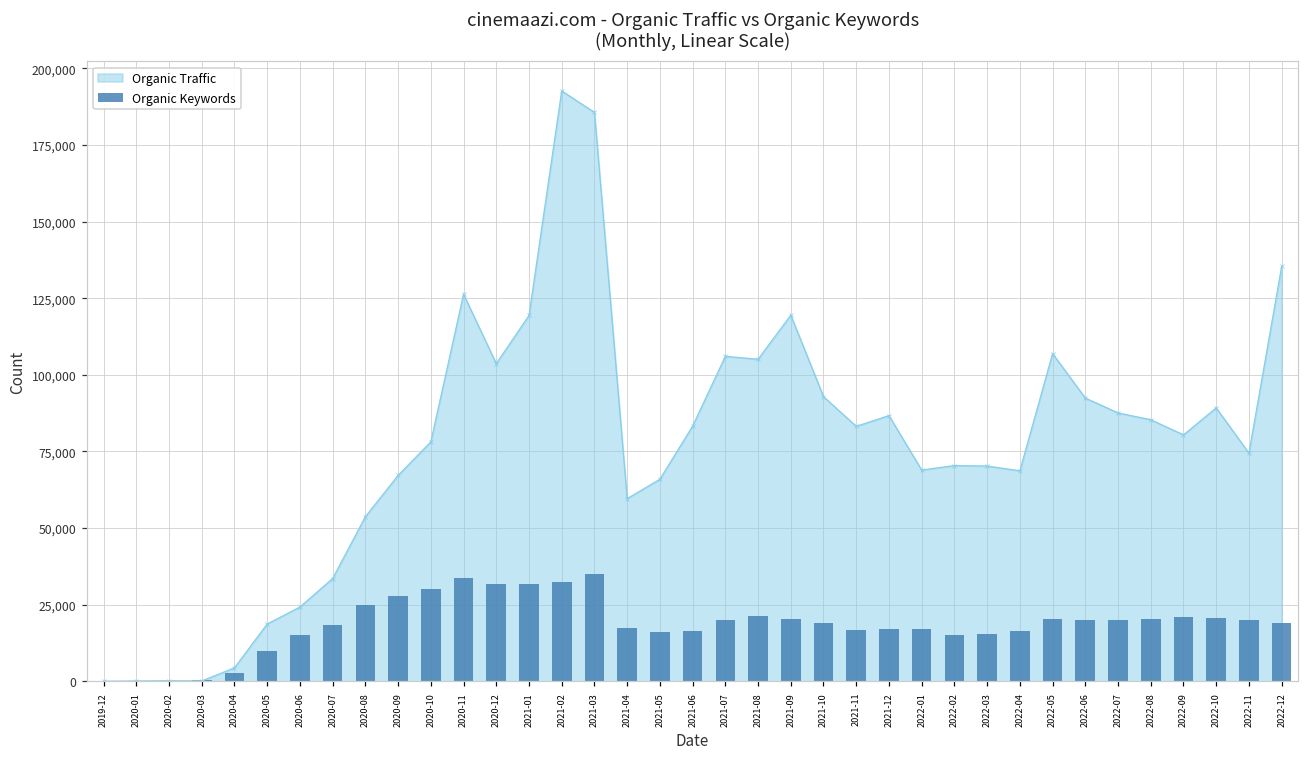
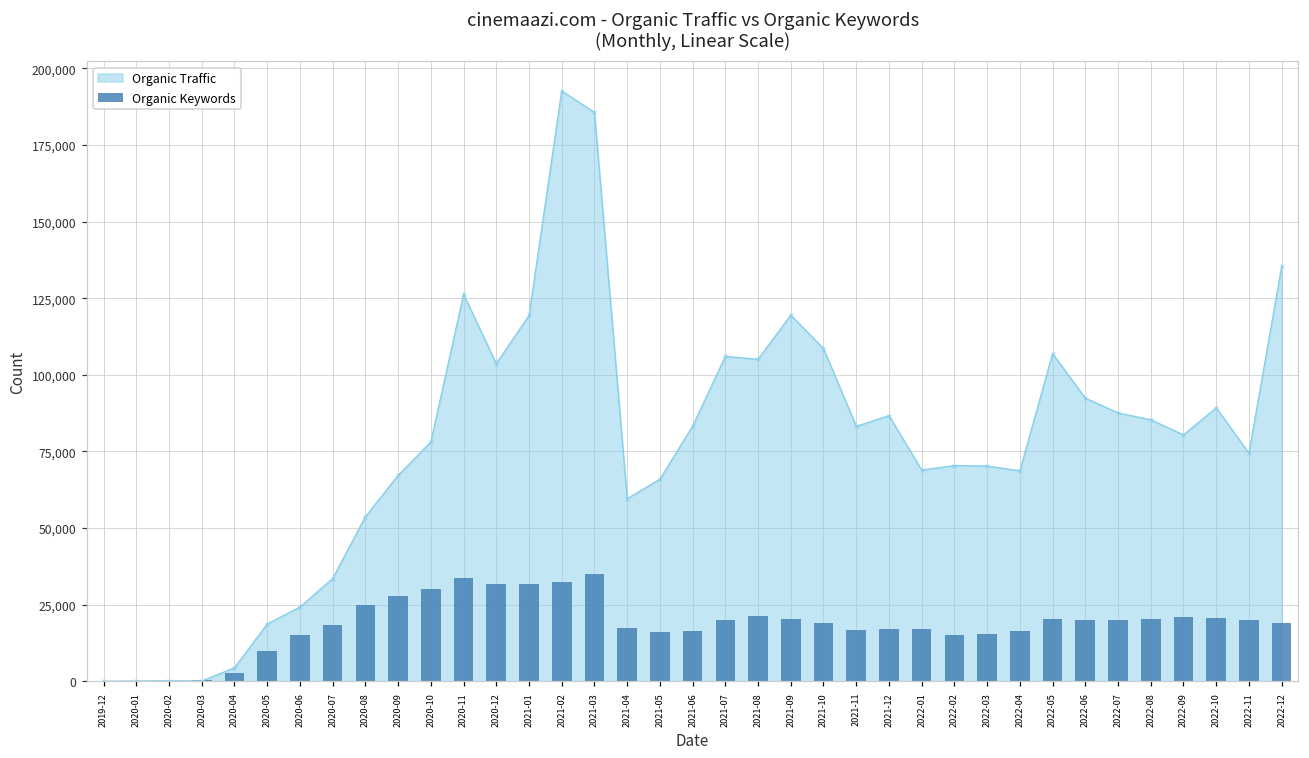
Organic Traffic, 2021-10: 93,000 -> 109,000
